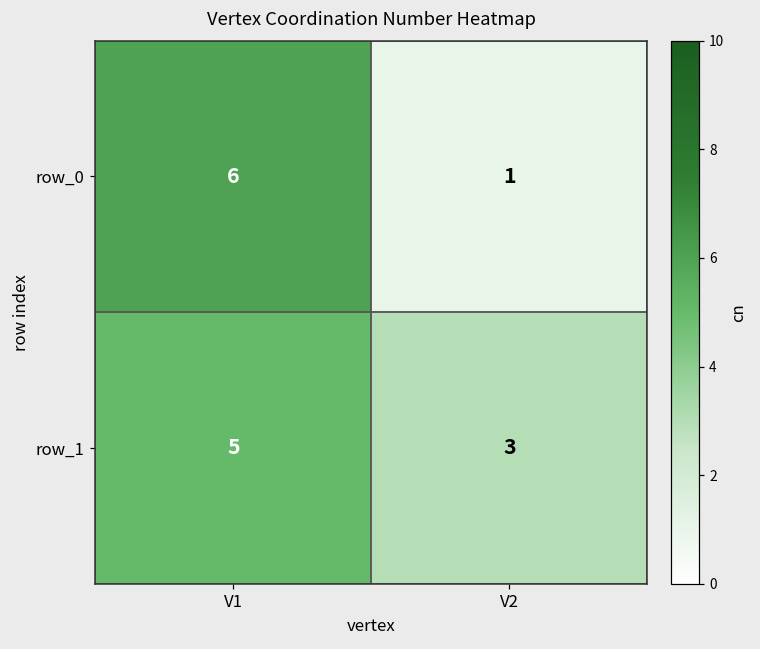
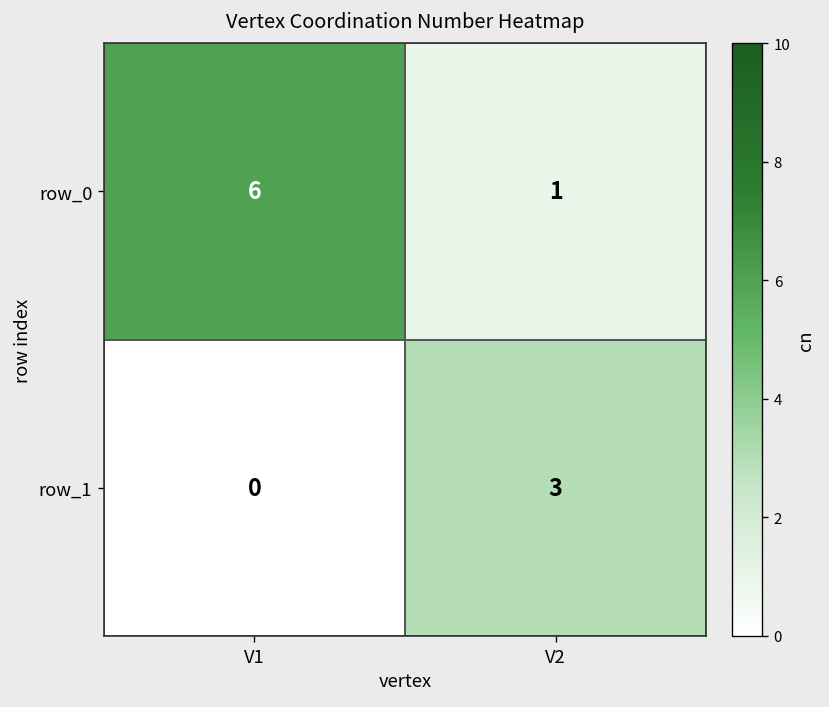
row_1, V1: 5 -> 0
